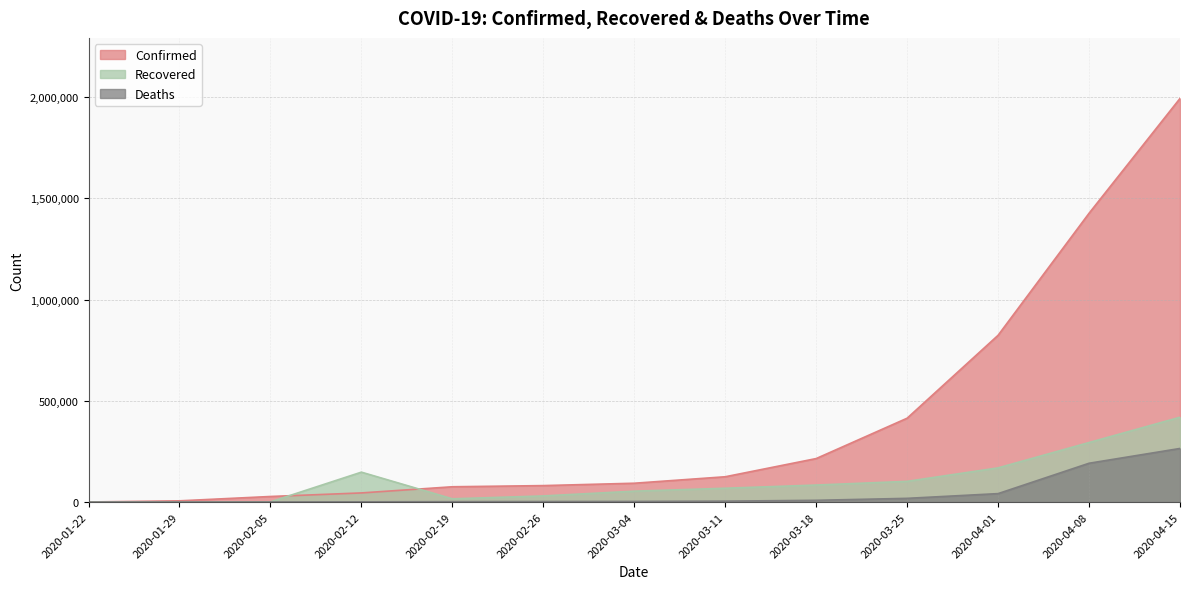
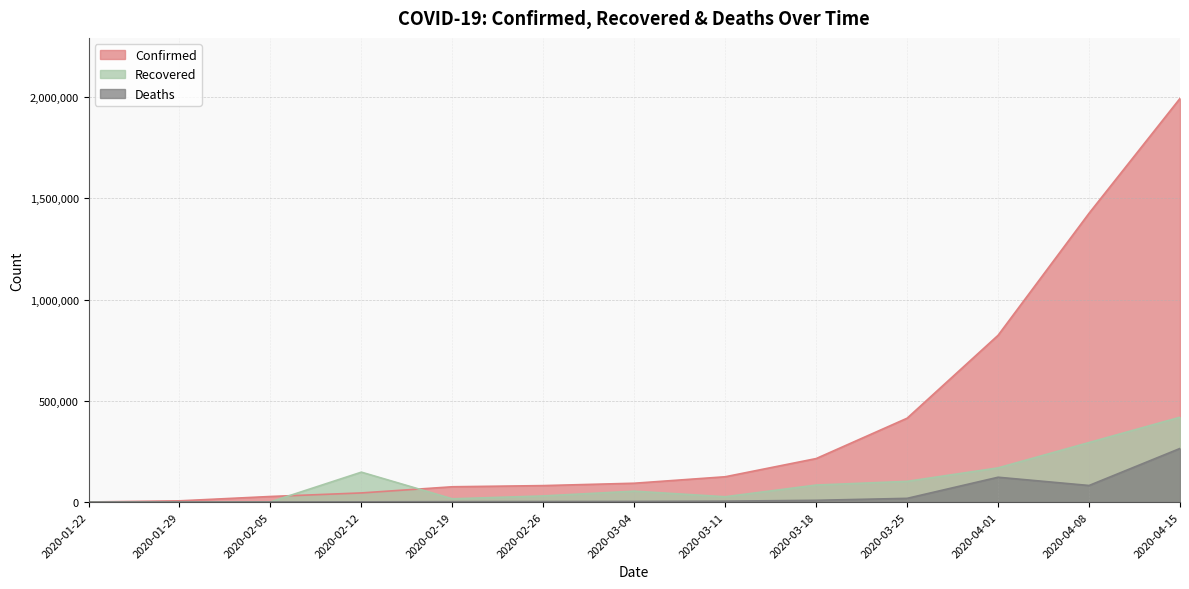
Recovered, 2020-03-11: 70,000 -> 30,000
Deaths, 2020-04-01: 40,000 -> 120,000
Deaths, 2020-04-08: 190,000 -> 80,000
